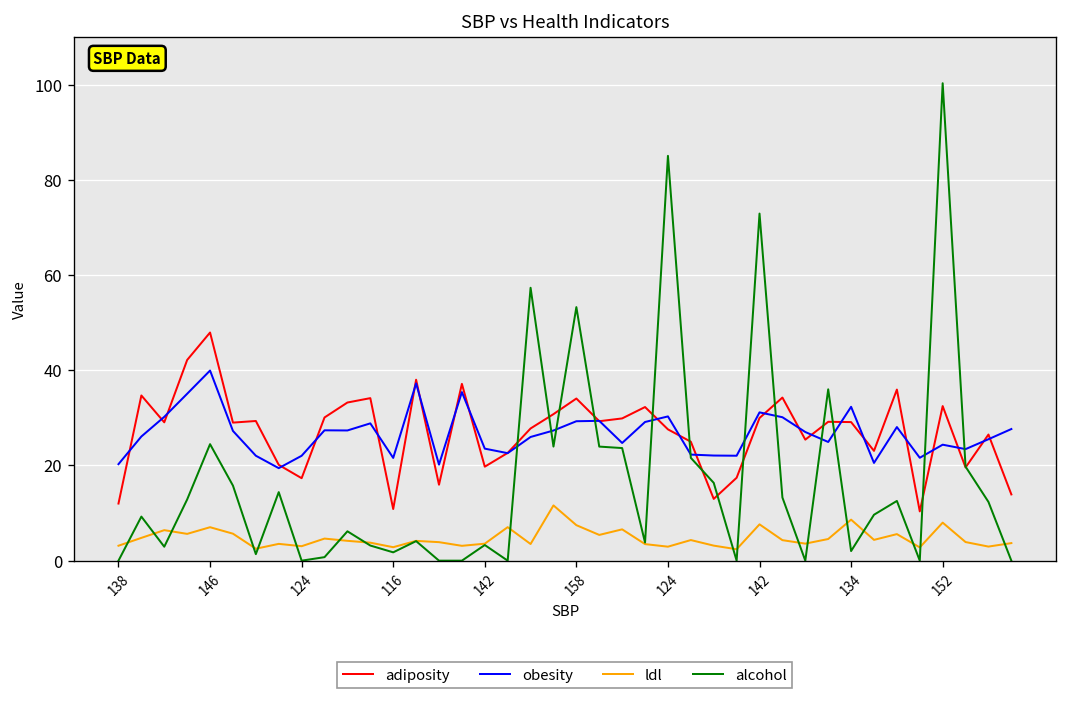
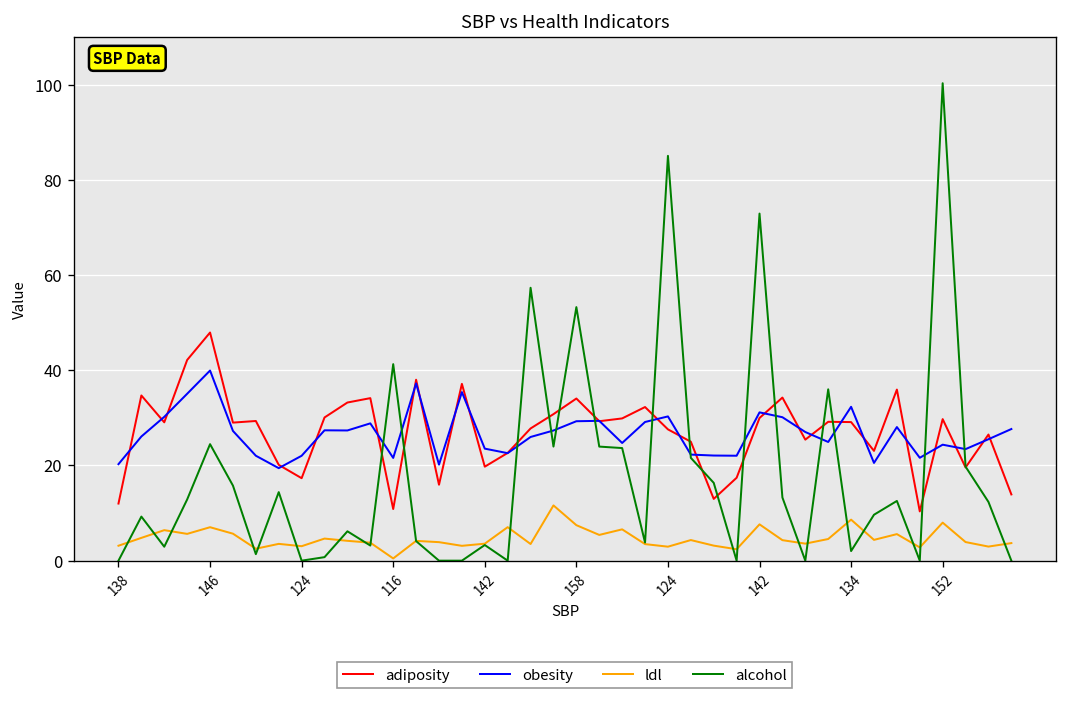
ldl, 116: 3 -> 0
alcohol, 116: 2 -> 41
adiposity, 152: 32 -> 30
